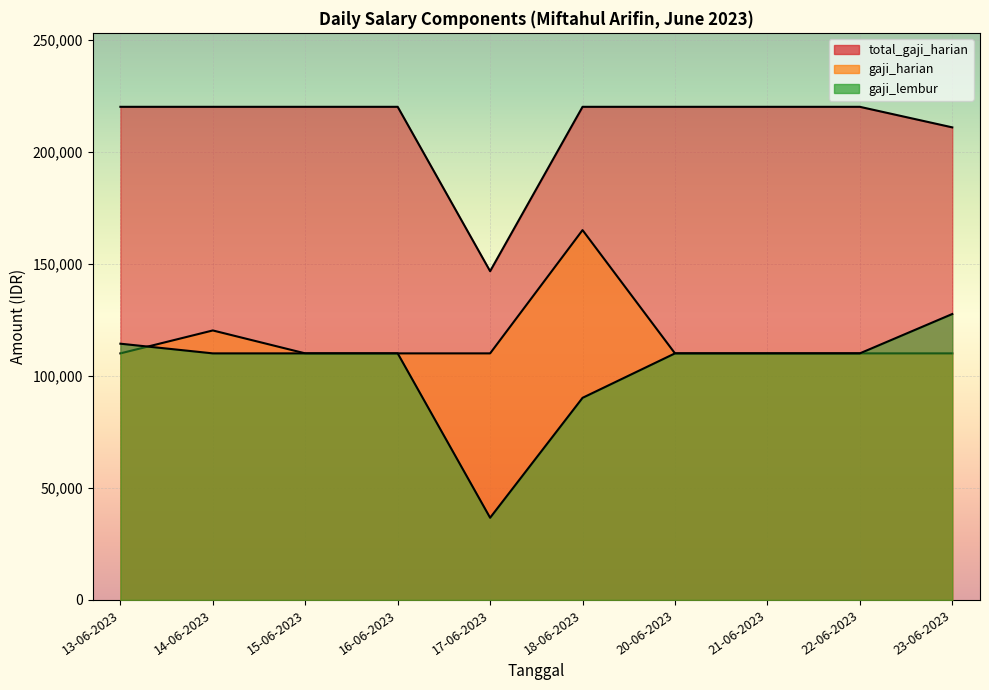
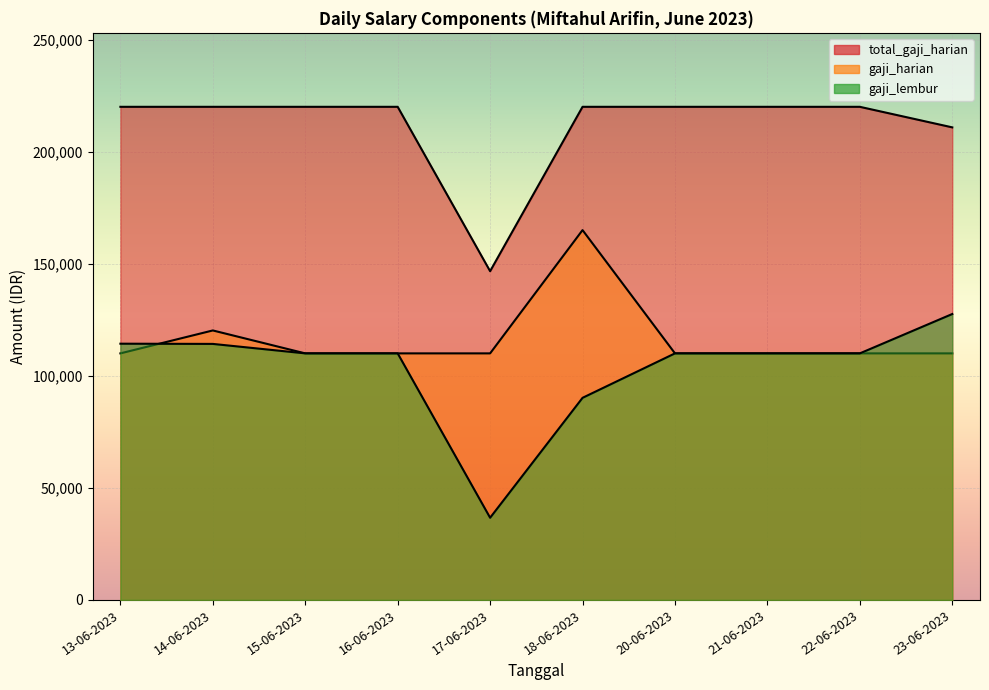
gaji_lembur, 14-06-2023: 110,000 -> 114,000
